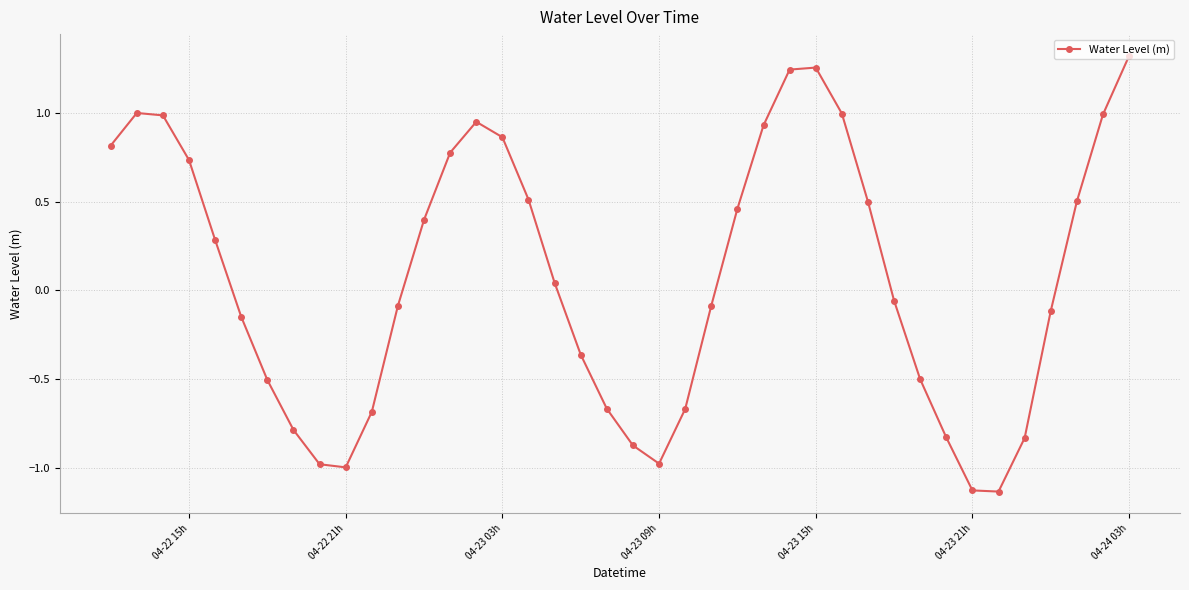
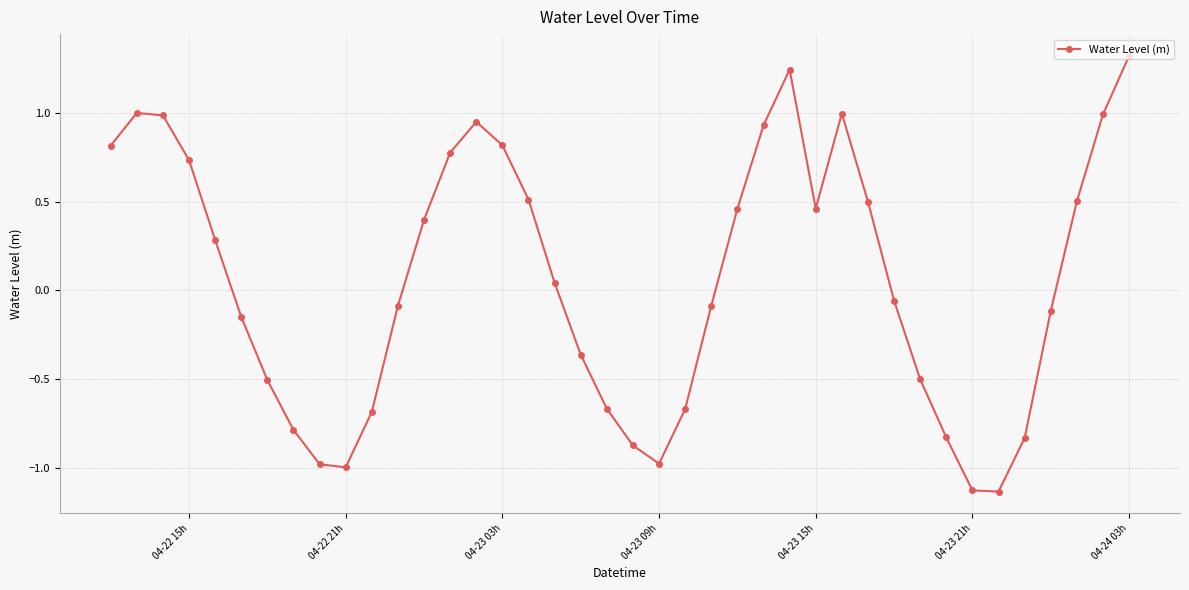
04-23 03h: 0.86 -> 0.82
04-23 15h: 1.26 -> 0.46
